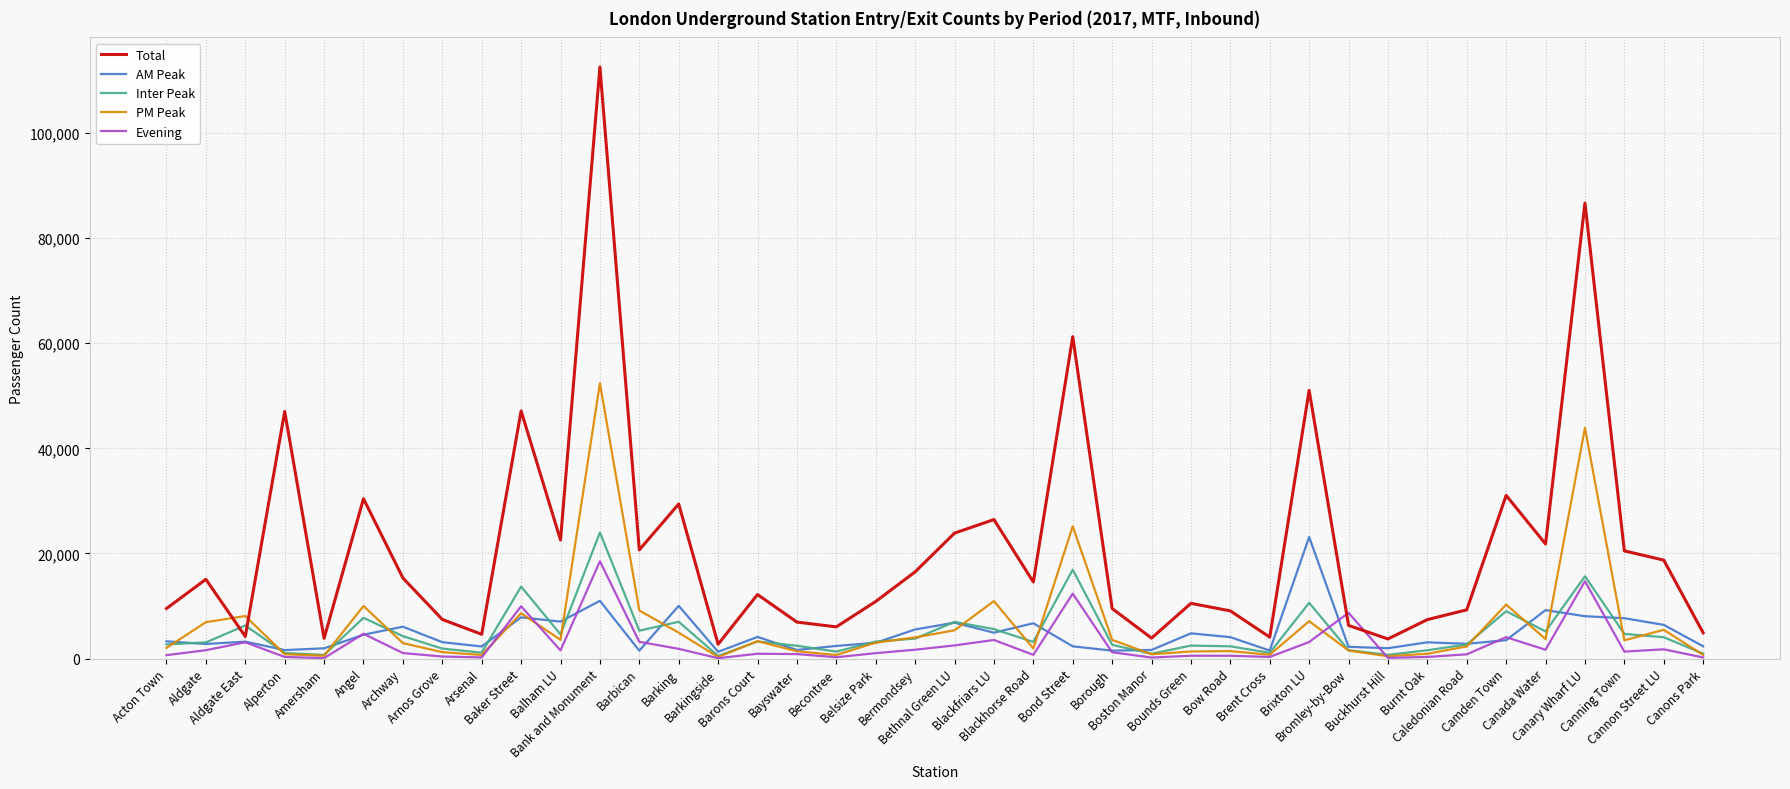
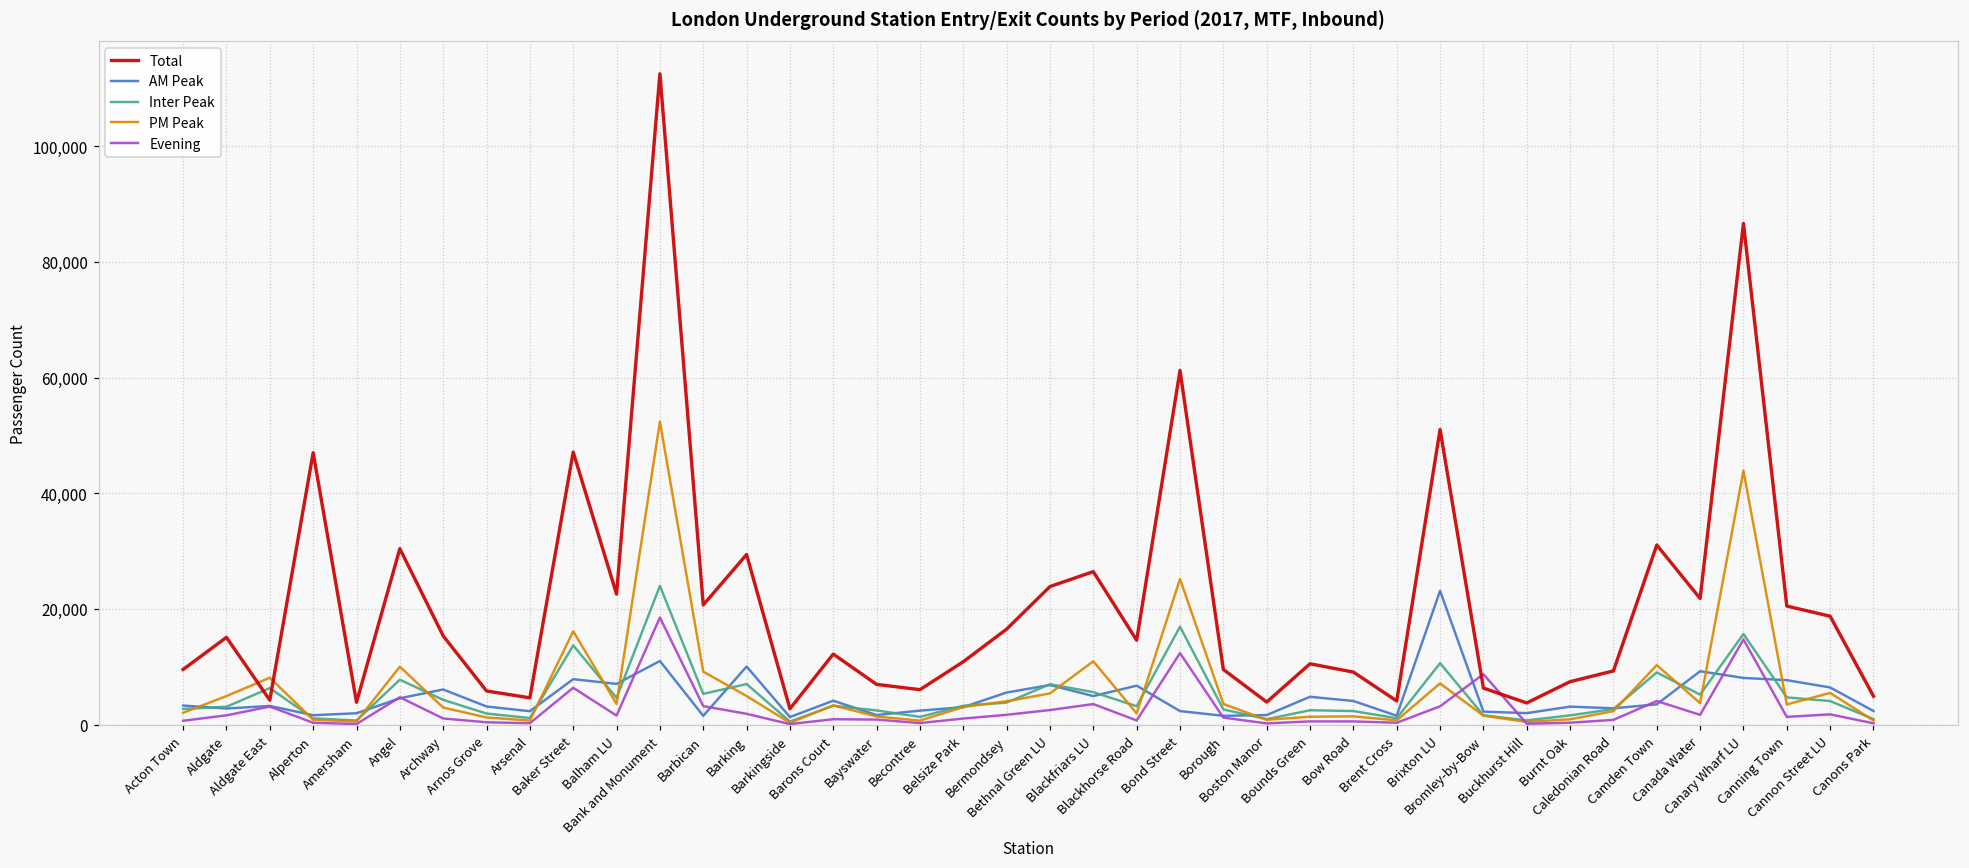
PM Peak, Aldgate: 7,000 -> 5,000
Total, Arnos Grove: 7,000 -> 6,000
PM Peak, Baker Street: 9,000 -> 16,000
Evening, Baker Street: 10,000 -> 6,000
